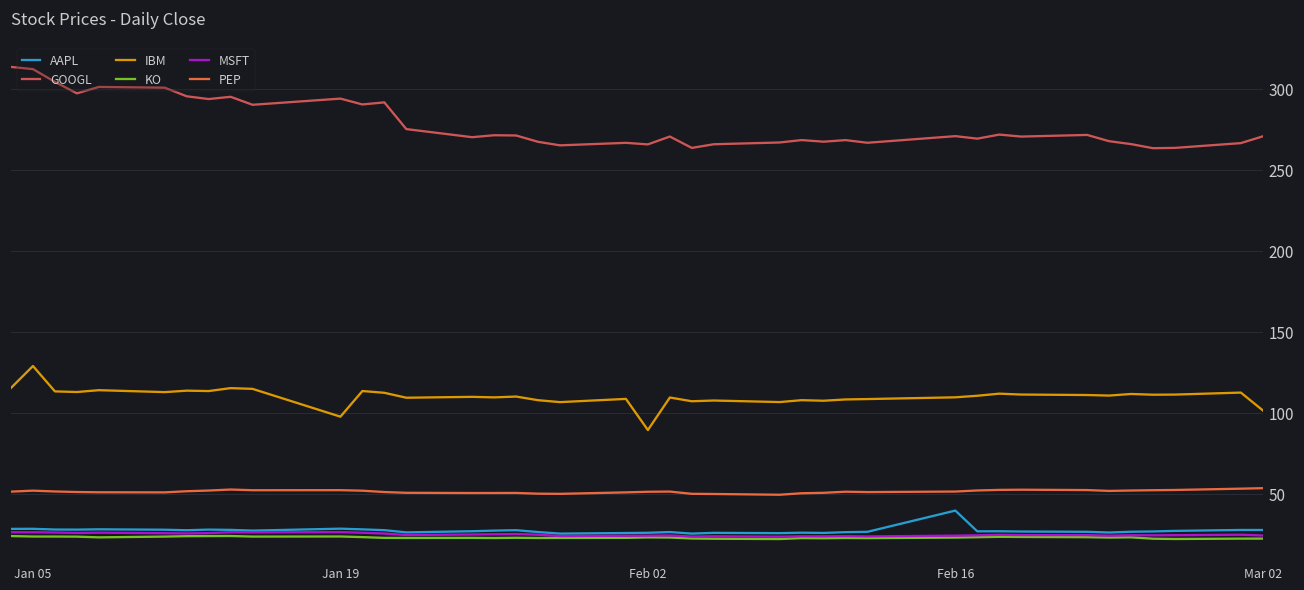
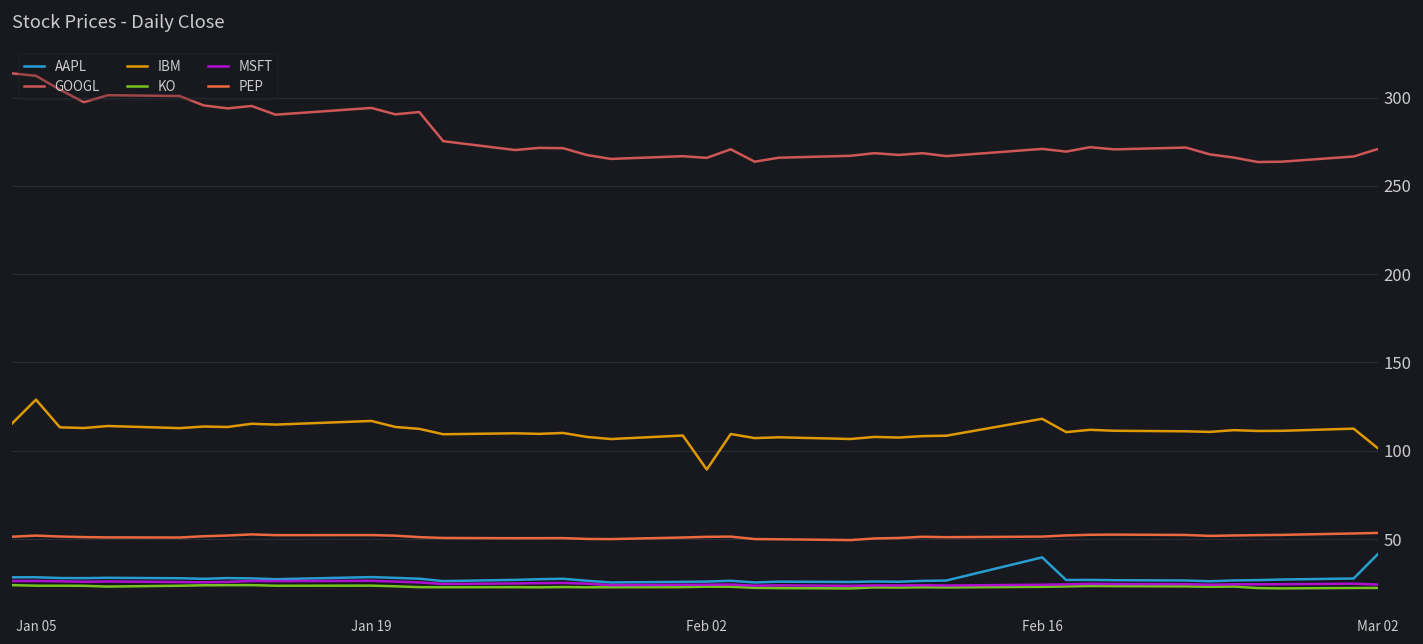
IBM, Jan 19: 98 -> 117
IBM, Feb 16: 110 -> 118
AAPL, Mar 02: 28 -> 41
